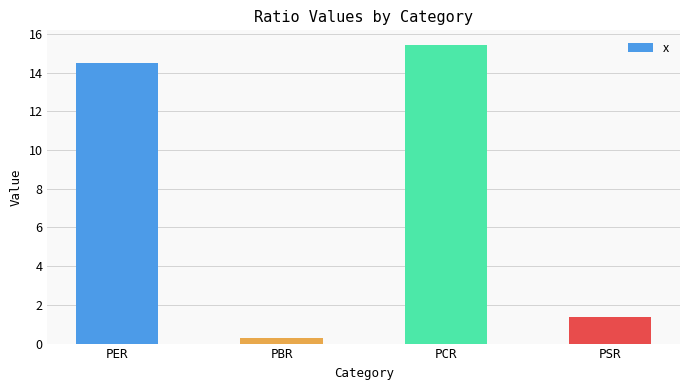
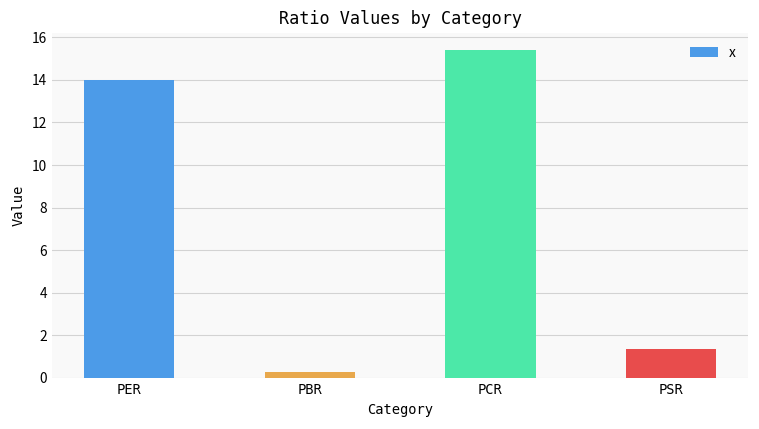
PER: 14.5 -> 14.0
